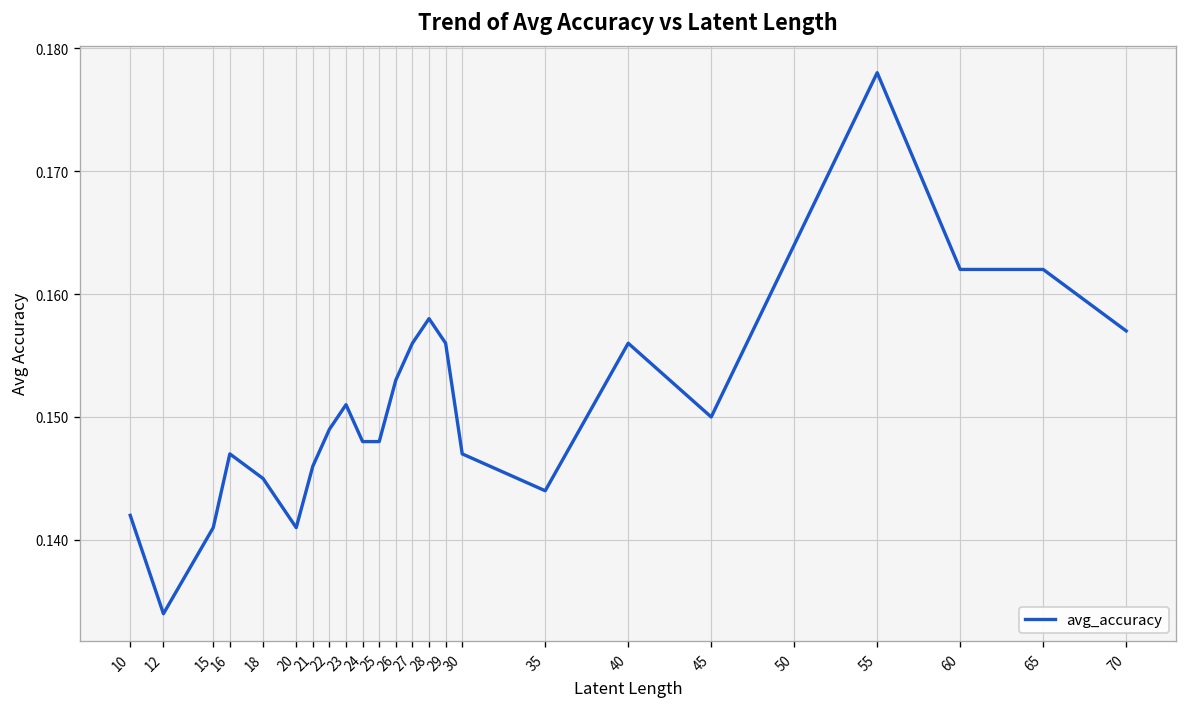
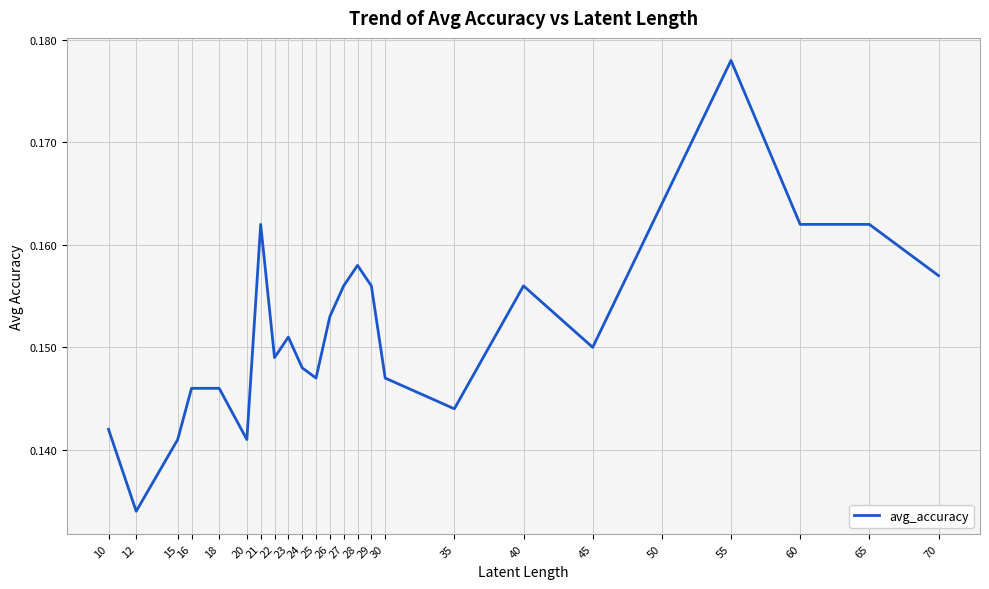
16: 0.147 -> 0.146
18: 0.145 -> 0.146
21: 0.146 -> 0.162
25: 0.148 -> 0.147
